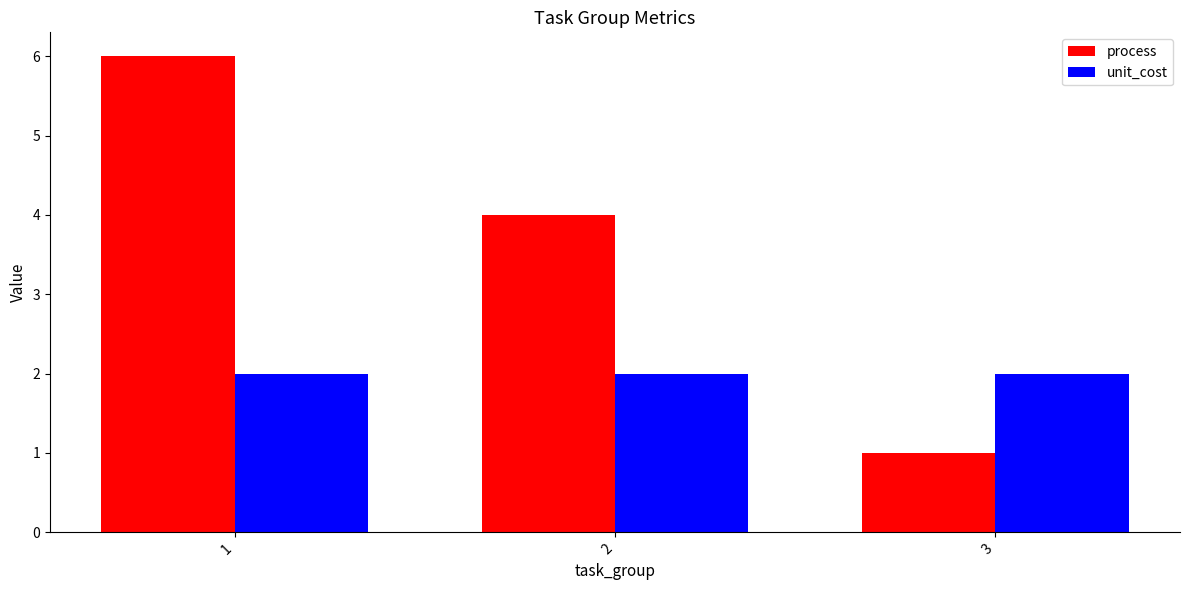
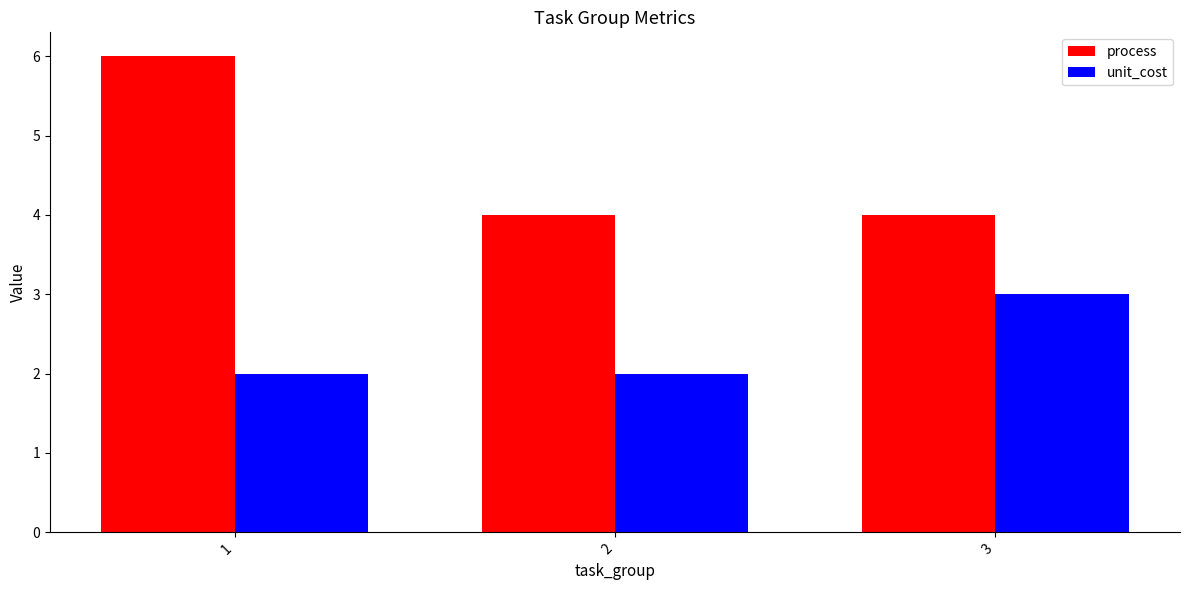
process, 3: 1 -> 4
unit_cost, 3: 2 -> 3
